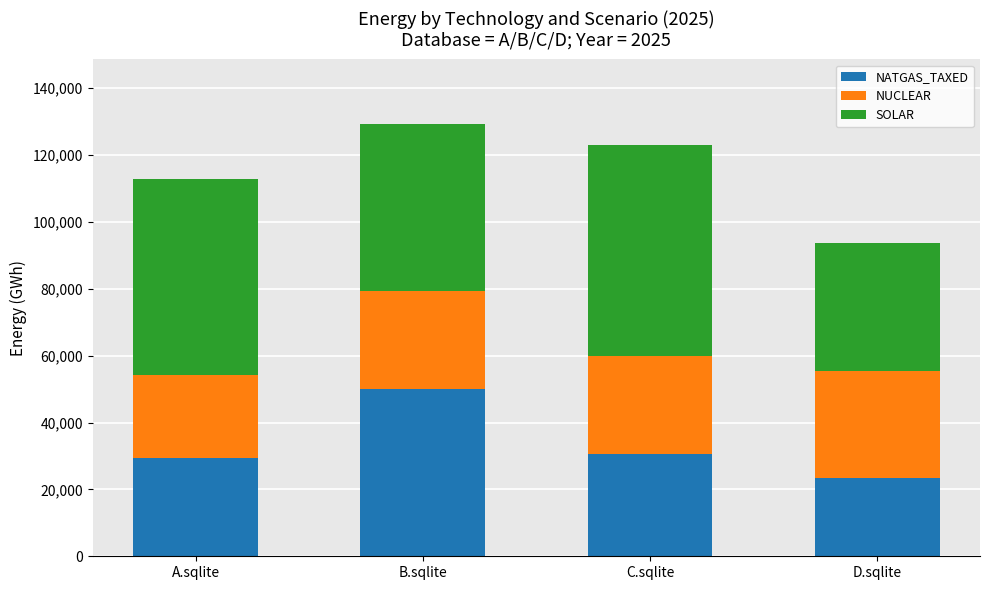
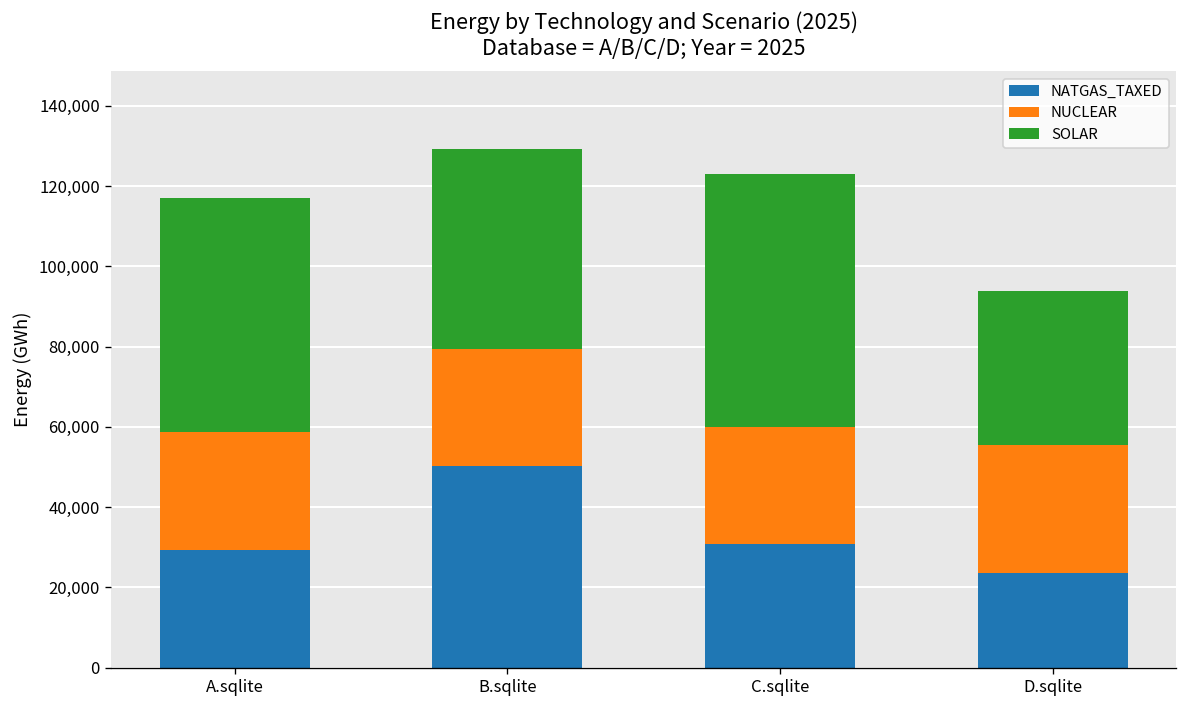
NUCLEAR, A.sqlite: 25,000 -> 29,000
